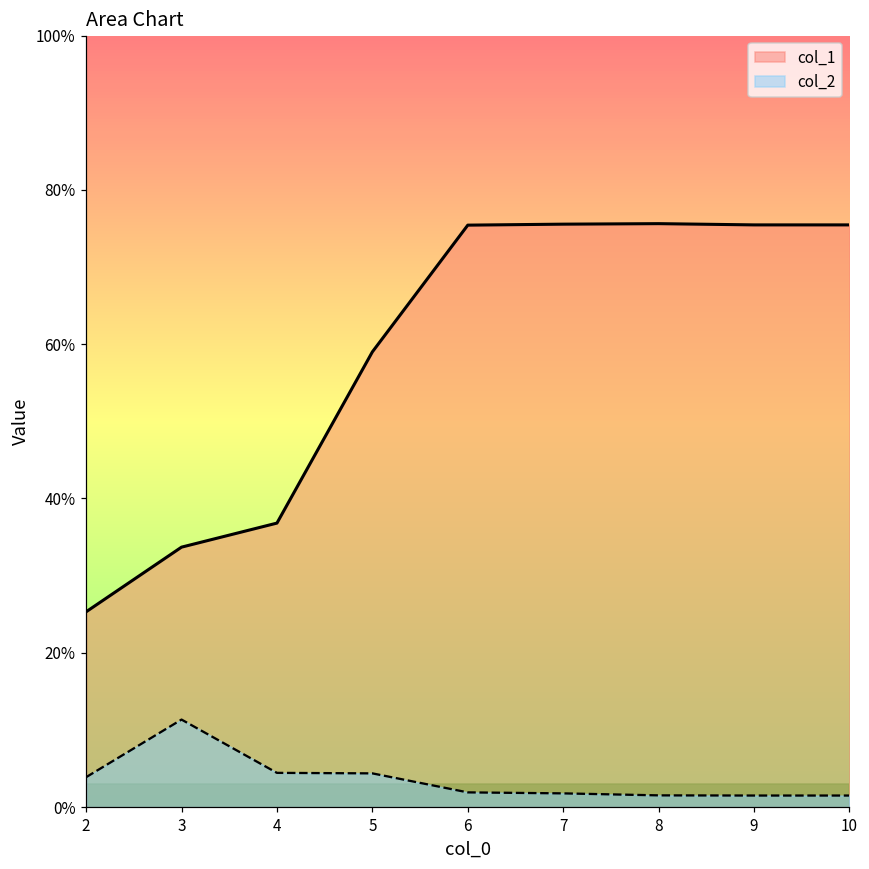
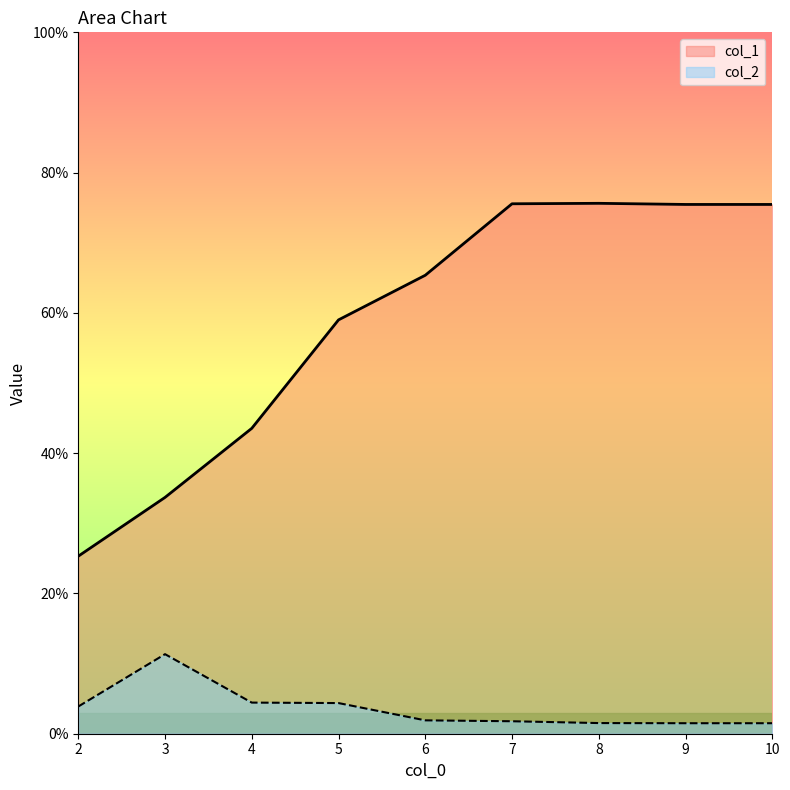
col_1, 4: 37% -> 44%
col_1, 6: 75% -> 65%
